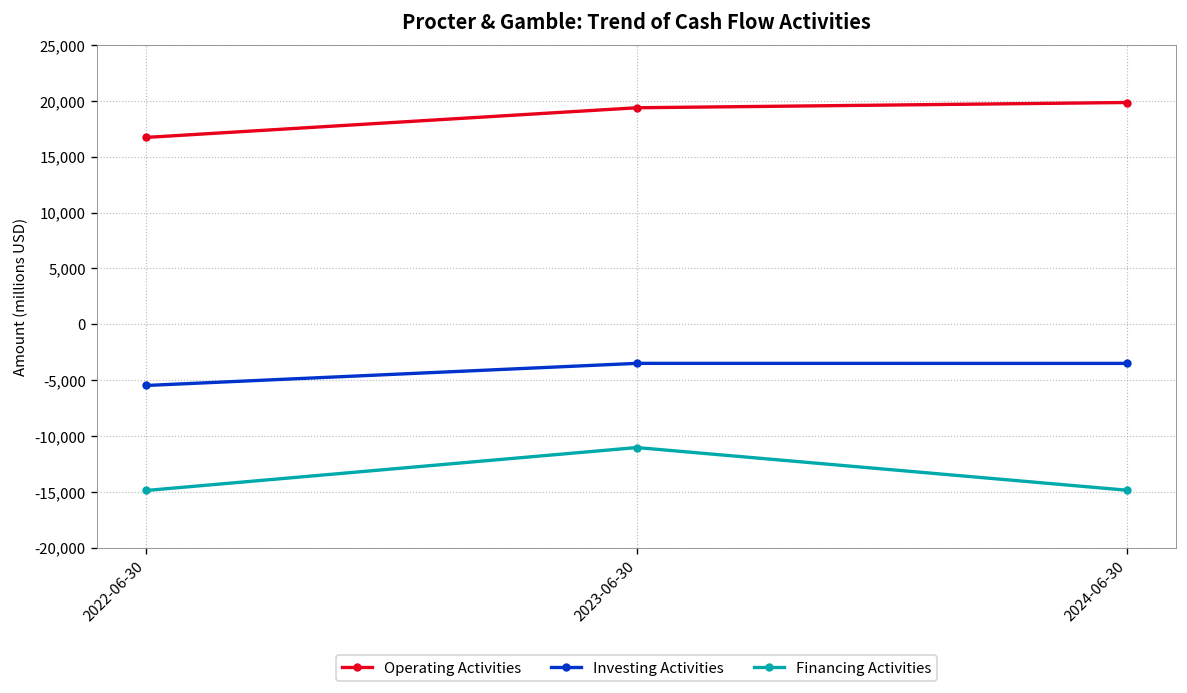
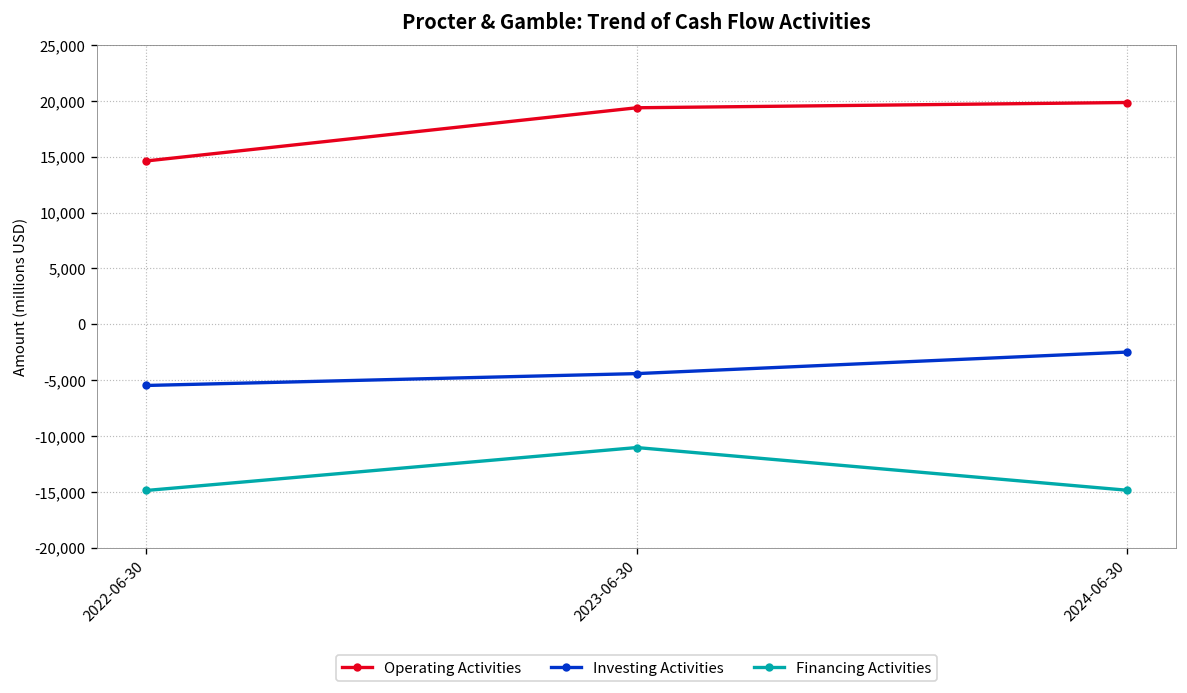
Operating Activities, 2022-06-30: 17,000 -> 15,000
Investing Activities, 2023-06-30: -3,500 -> -4,400
Investing Activities, 2024-06-30: -4,000 -> -2,000
